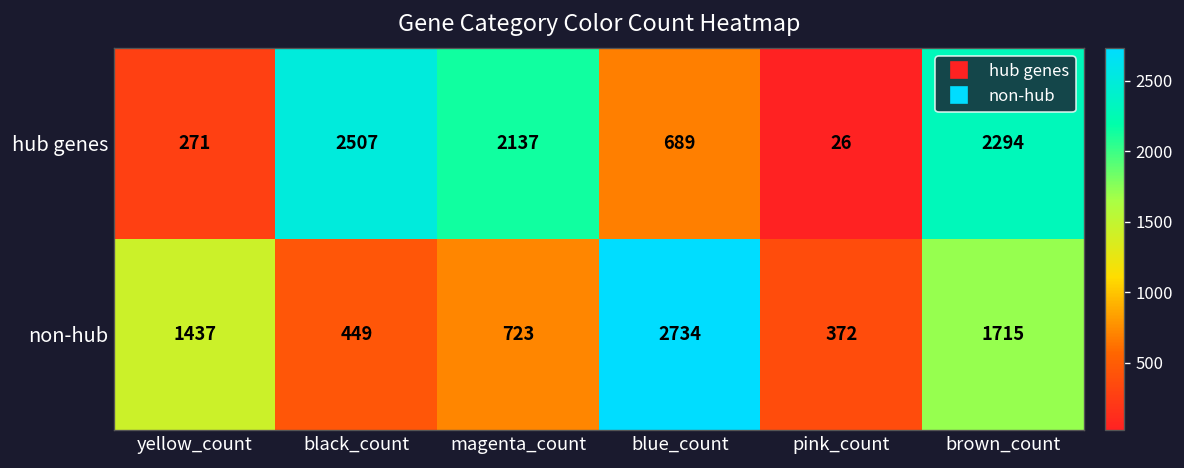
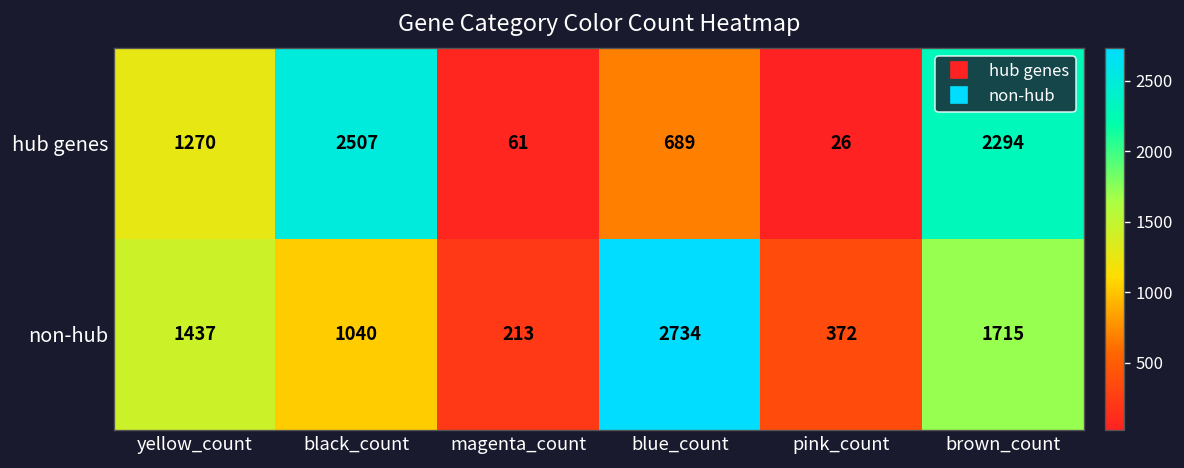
hub genes, yellow_count: 271 -> 1270
hub genes, magenta_count: 2137 -> 61
non-hub, black_count: 449 -> 1040
non-hub, magenta_count: 723 -> 213
